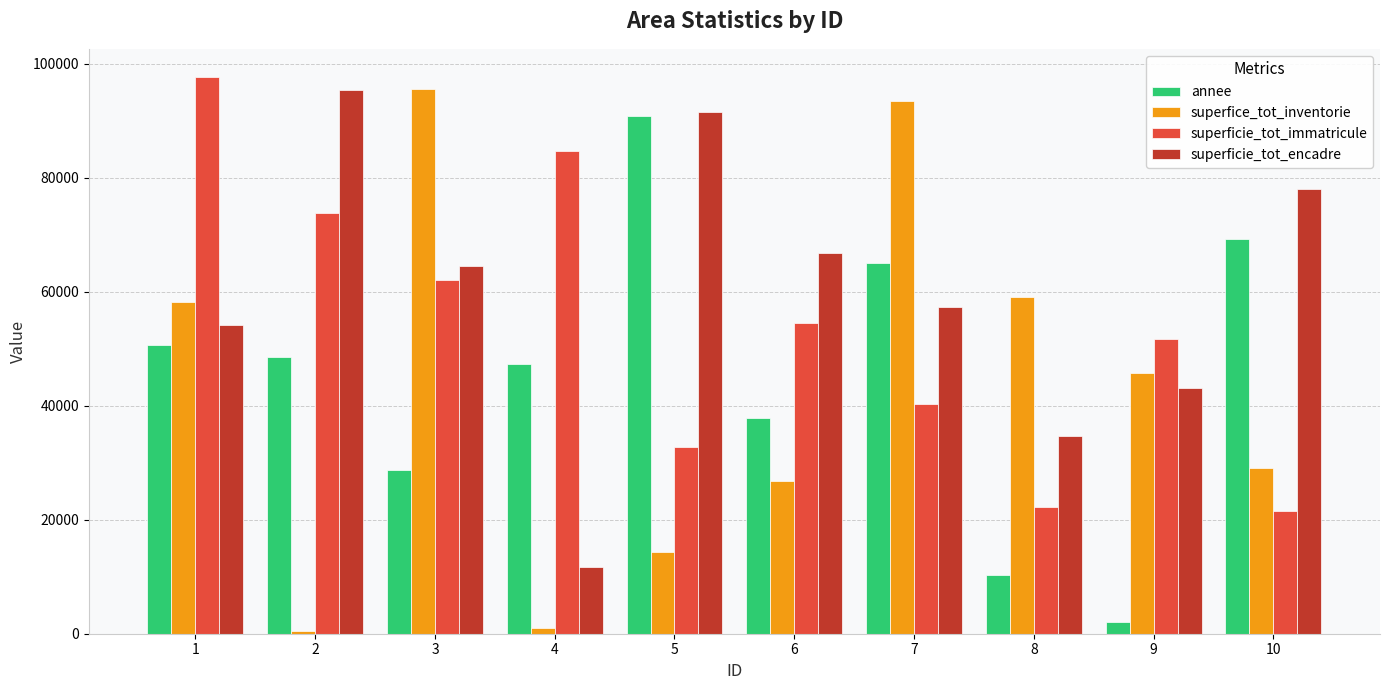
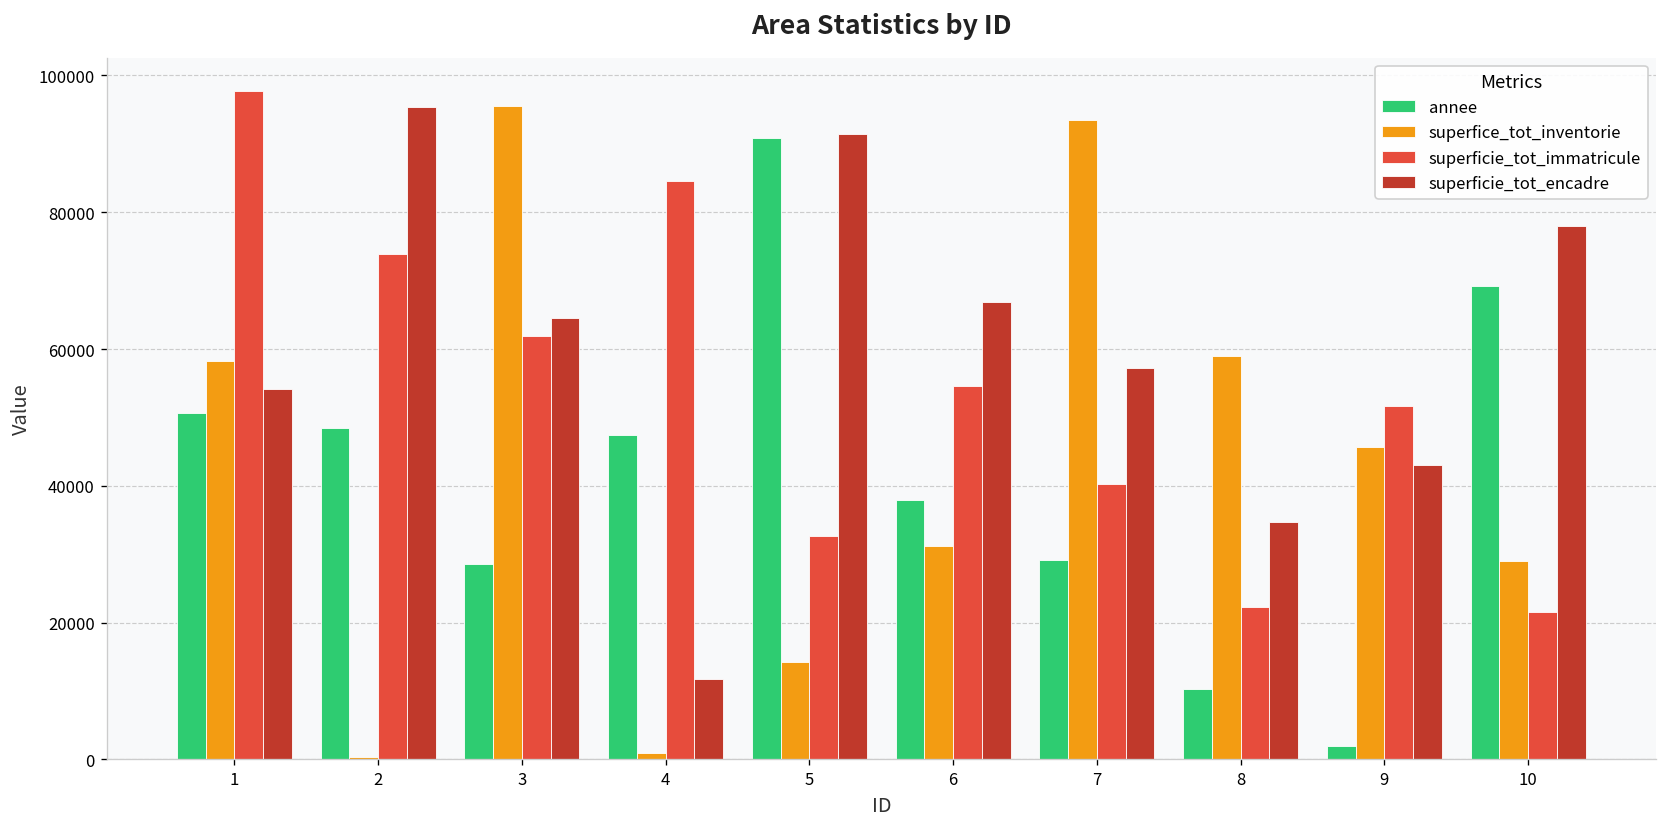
superfice_tot_inventorie, 6: 27000 -> 31000
annee, 7: 65000 -> 29000
